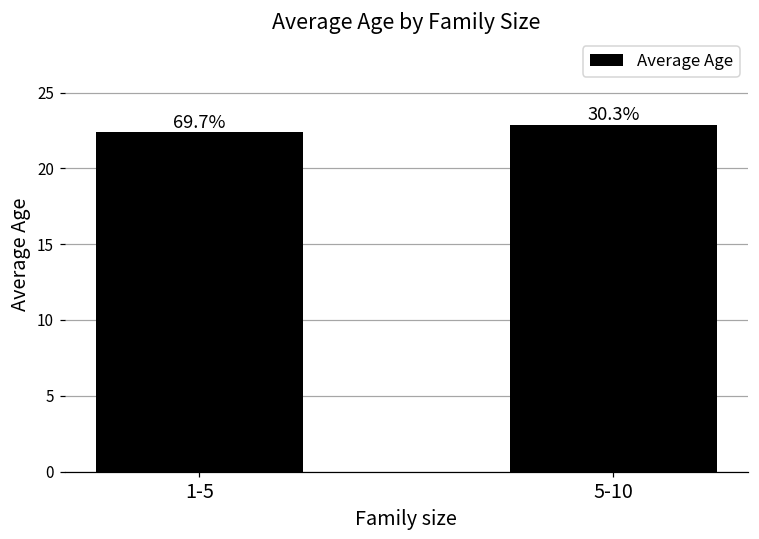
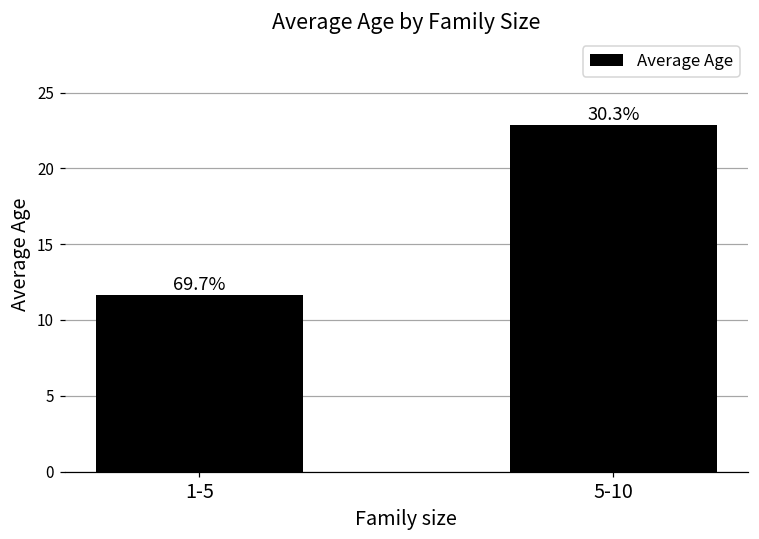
1-5: 22.4 -> 11.7
